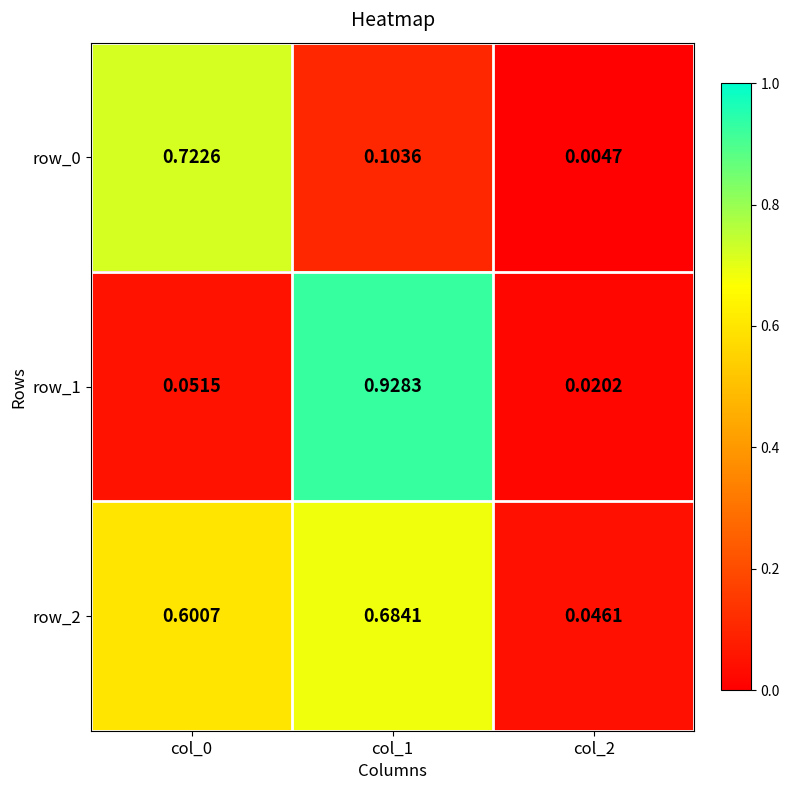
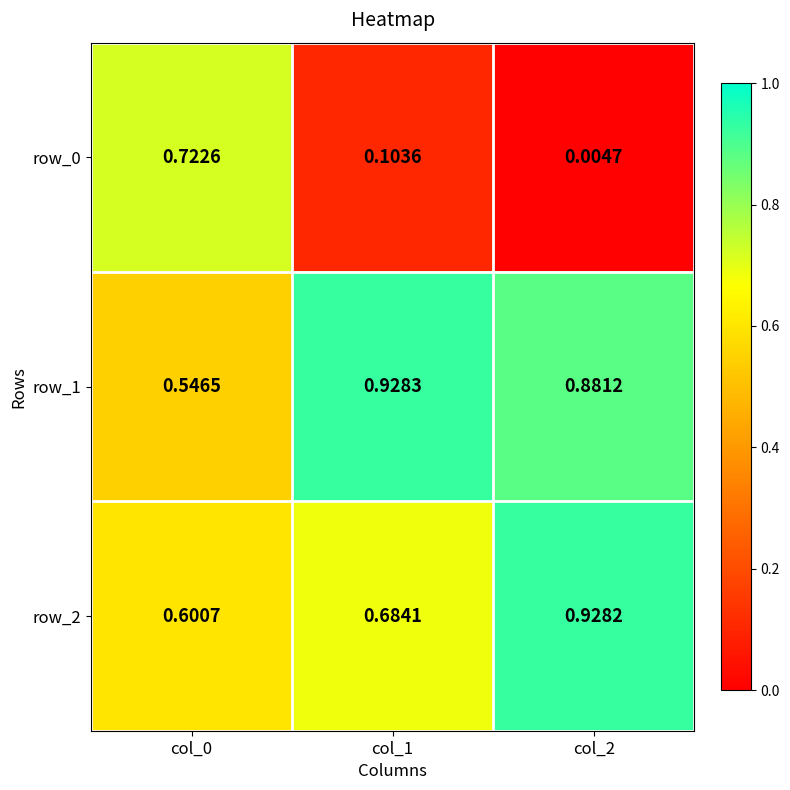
row_1, col_0: 0.0515 -> 0.5465
row_1, col_2: 0.0202 -> 0.8812
row_2, col_2: 0.0461 -> 0.9282
